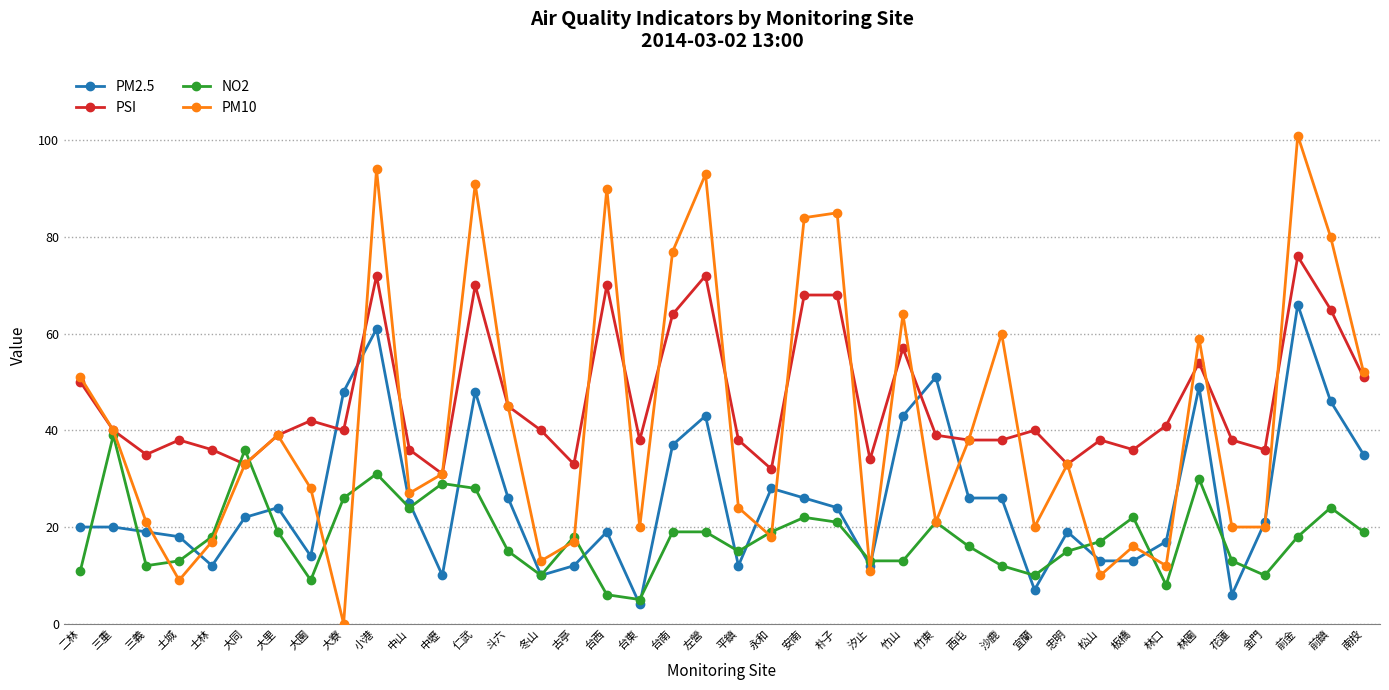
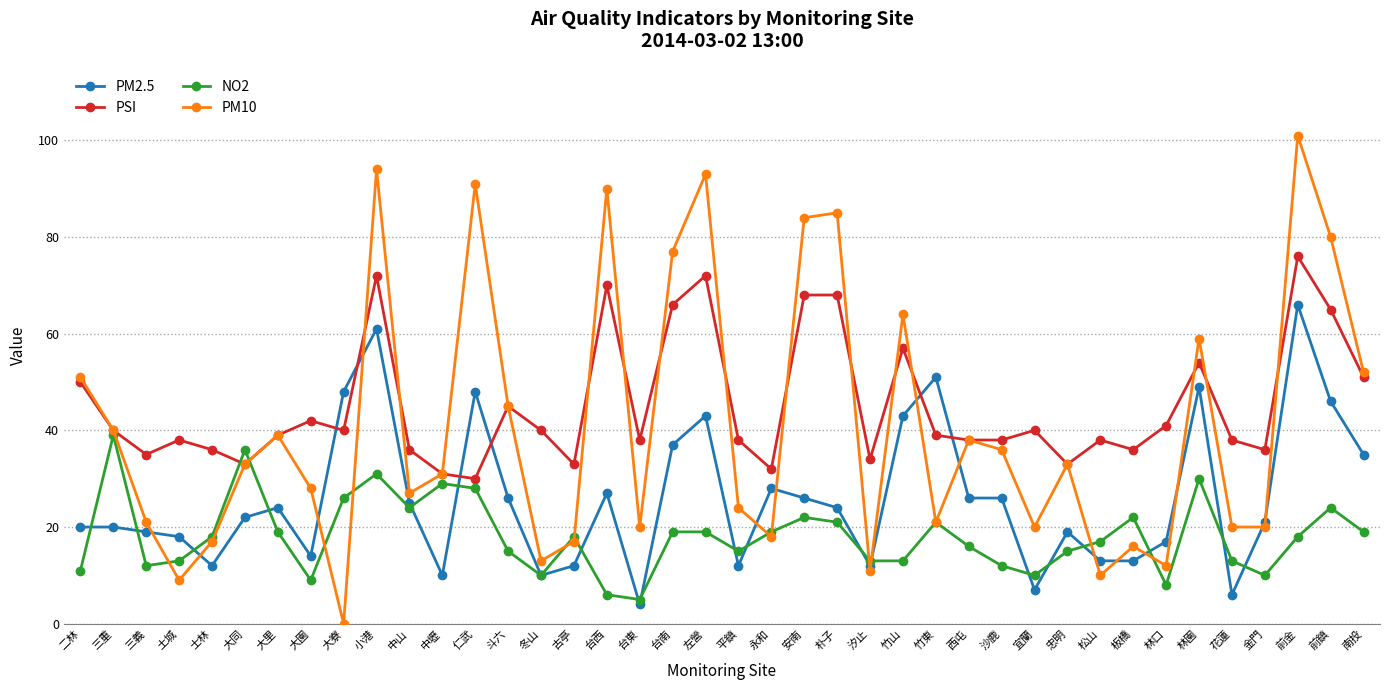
PSI, 仁武: 70 -> 30
PM2.5, 台西: 19 -> 27
PSI, 台南: 64 -> 66
PM10, 沙鹿: 60 -> 36
